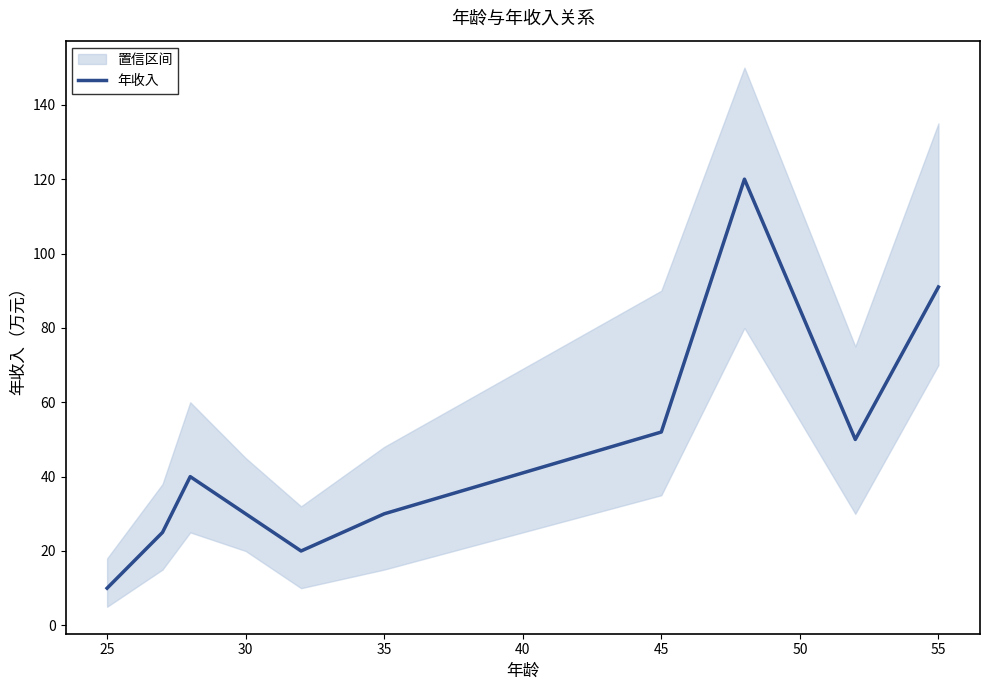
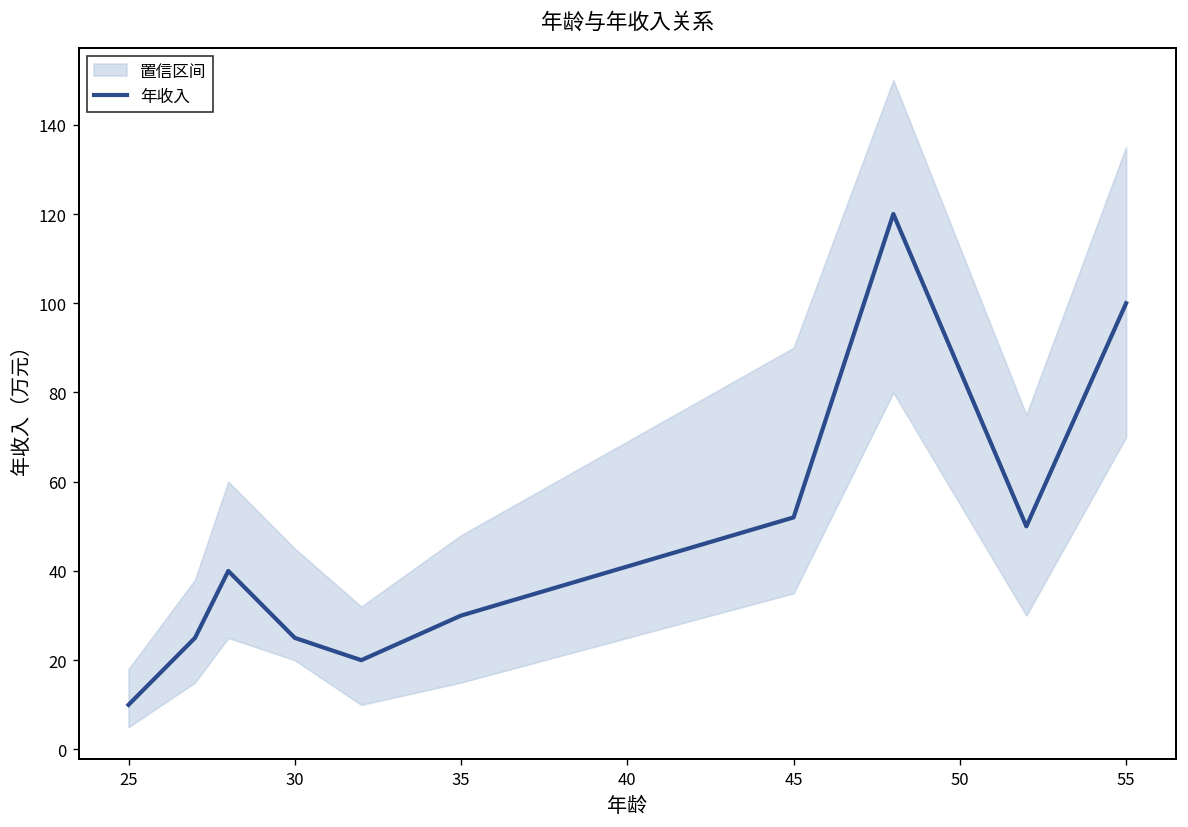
年收入, 30: 30 -> 25
年收入, 55: 91 -> 100
